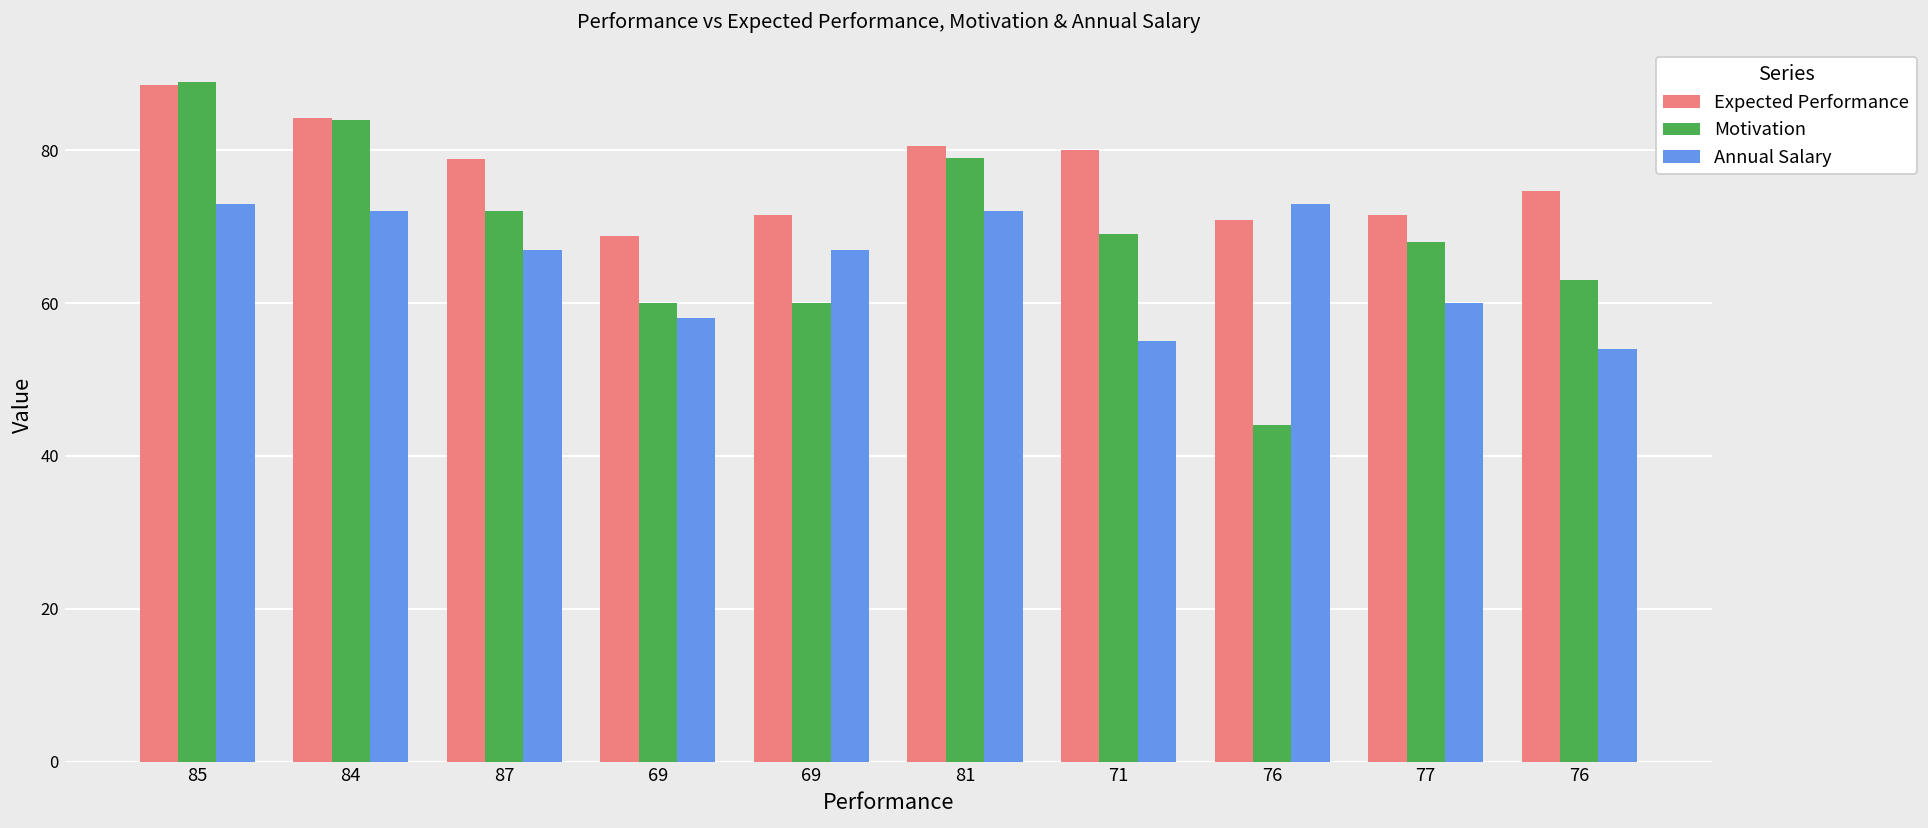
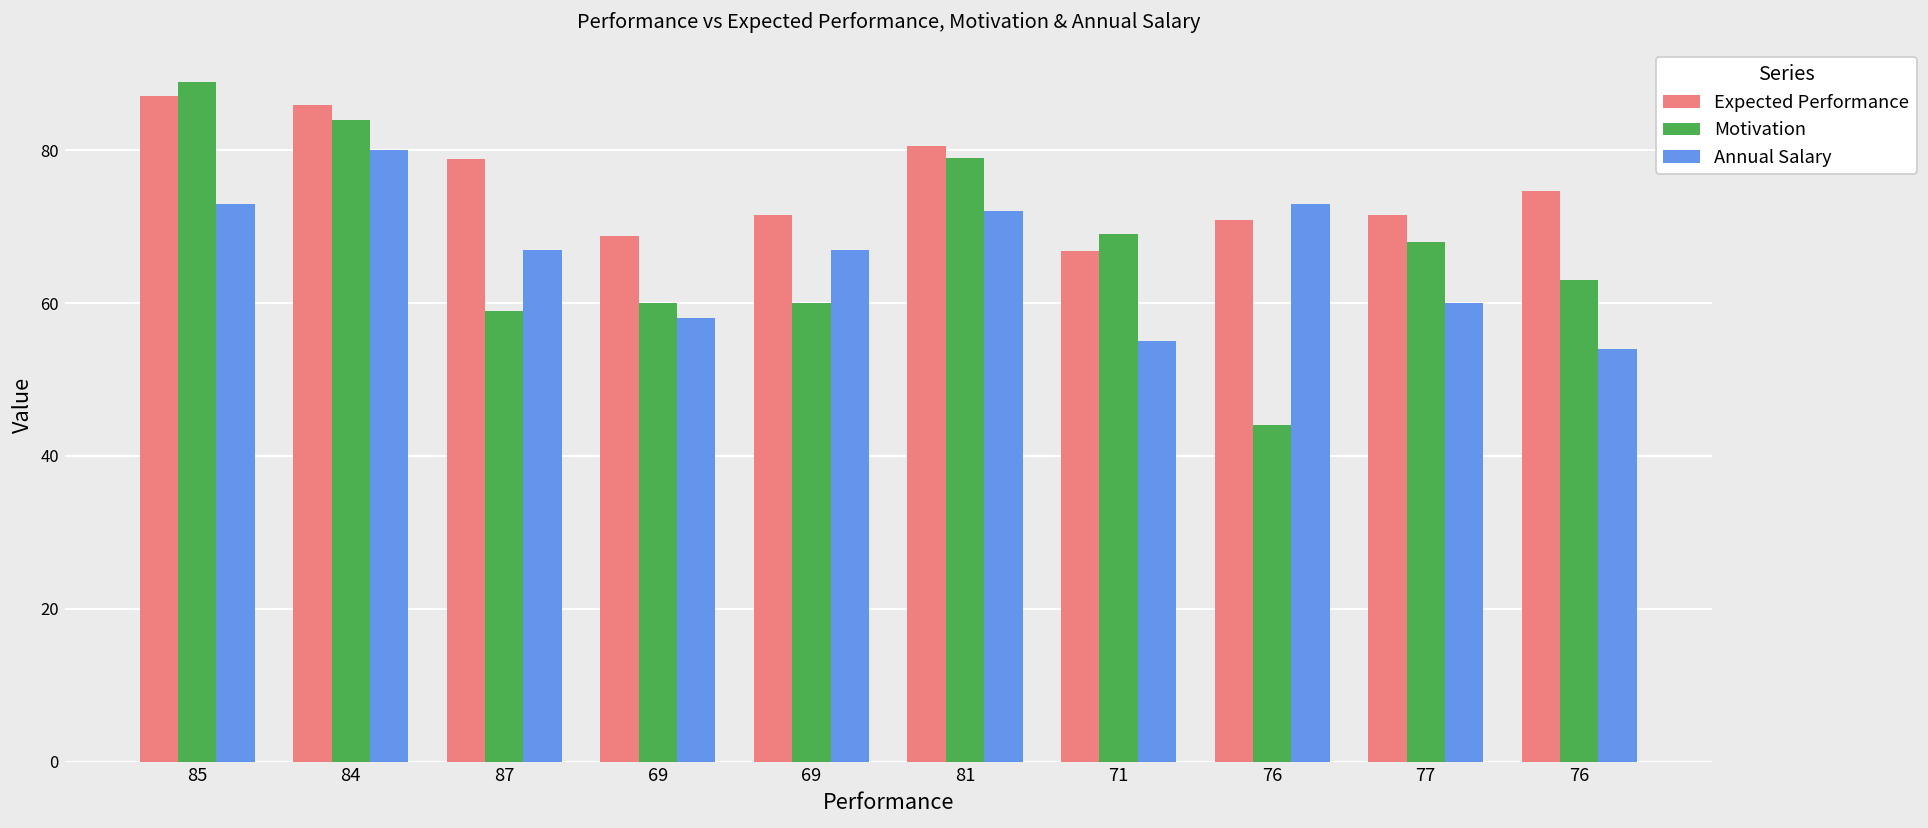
Expected Performance, 85: 89 -> 87
Expected Performance, 84: 84 -> 86
Annual Salary, 84: 72 -> 80
Motivation, 87: 72 -> 59
Expected Performance, 71: 80 -> 67
